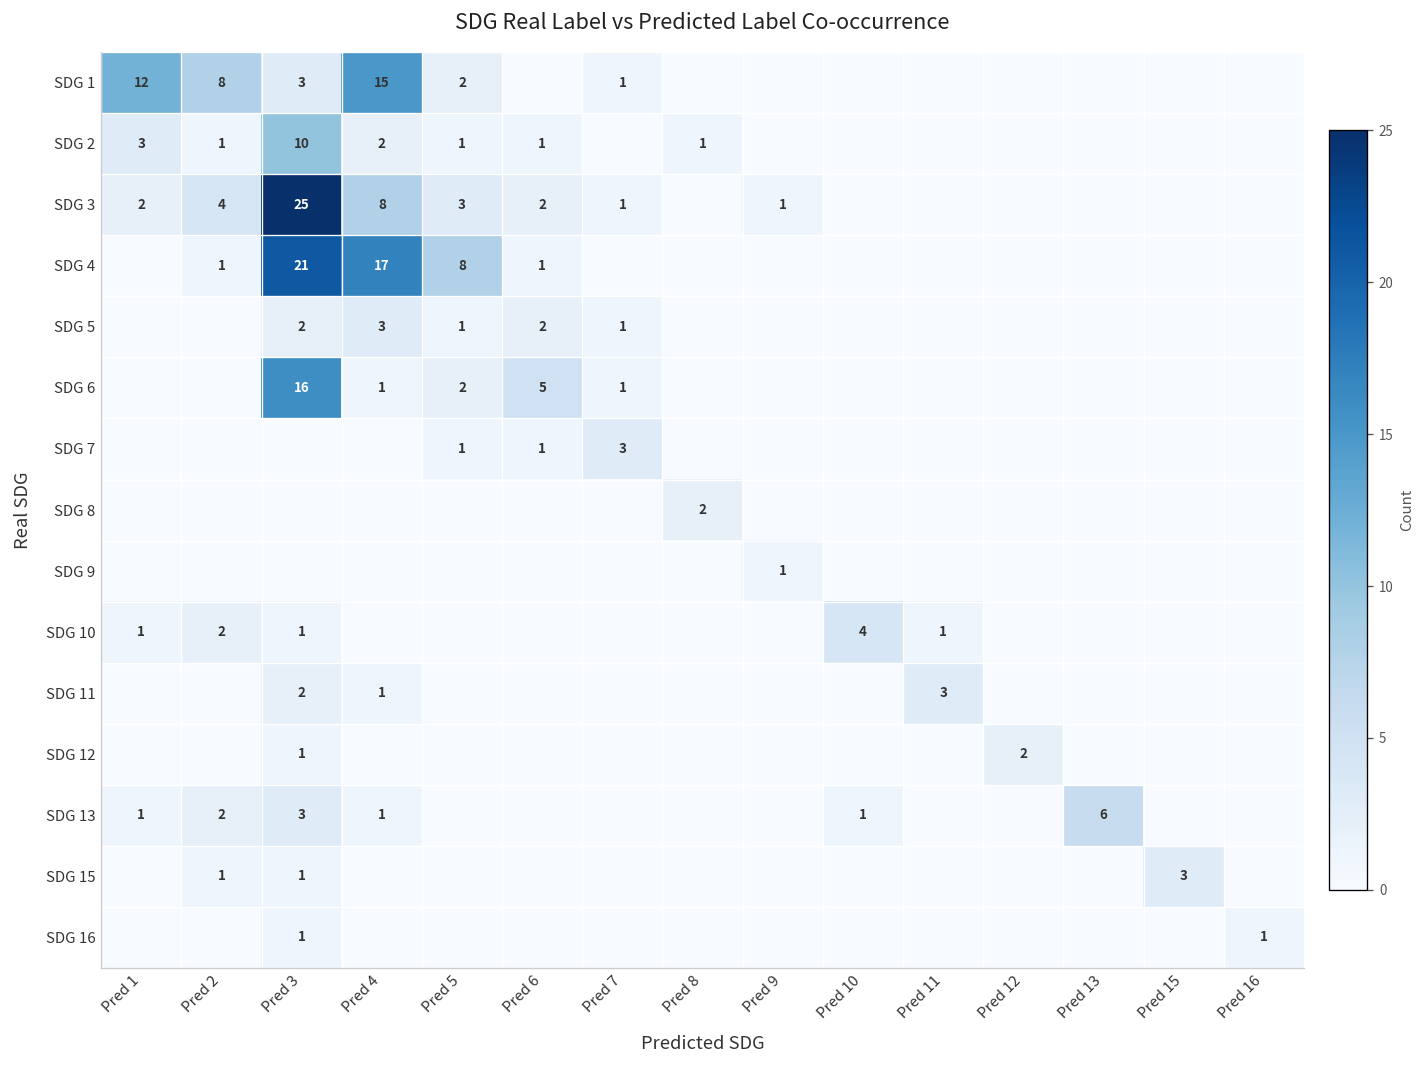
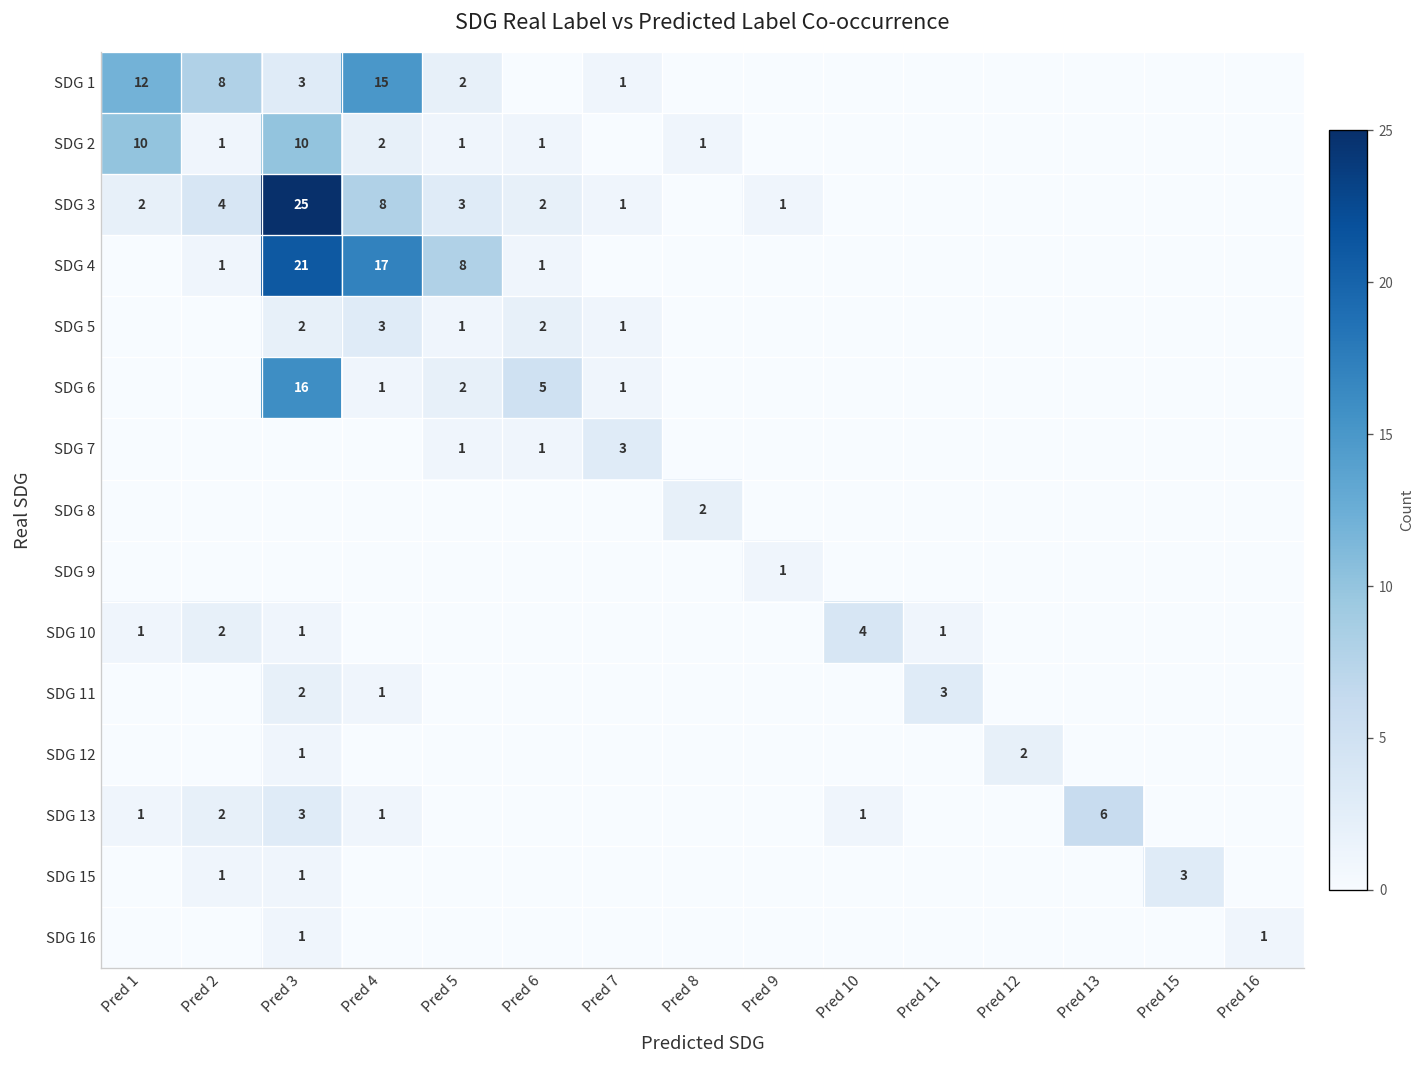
SDG 2, Pred 1: 3 -> 10
